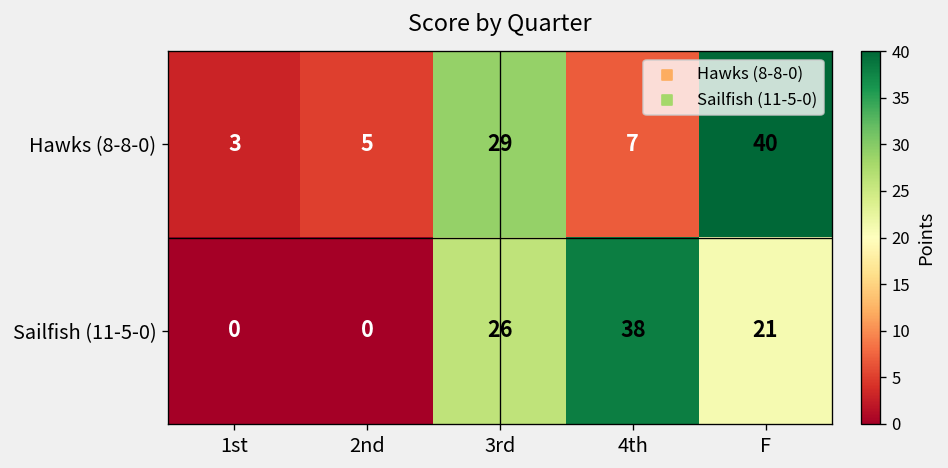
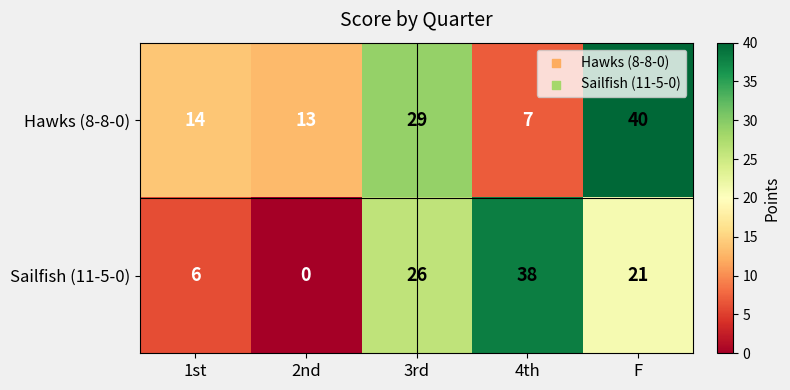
Hawks (8-8-0), 1st: 3 -> 14
Hawks (8-8-0), 2nd: 5 -> 13
Sailfish (11-5-0), 1st: 0 -> 6
